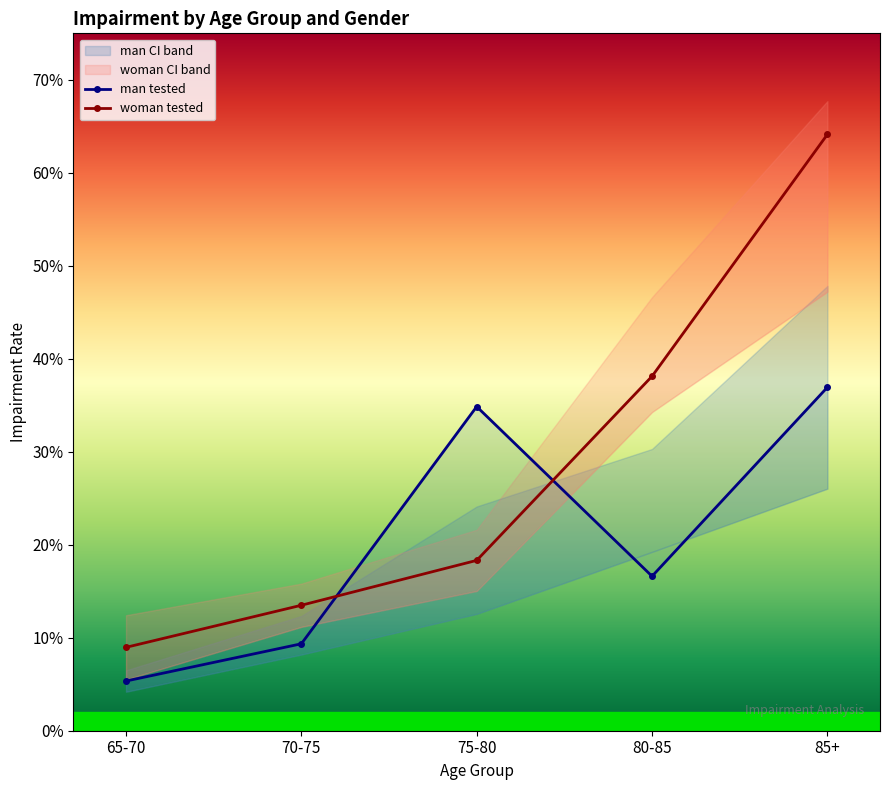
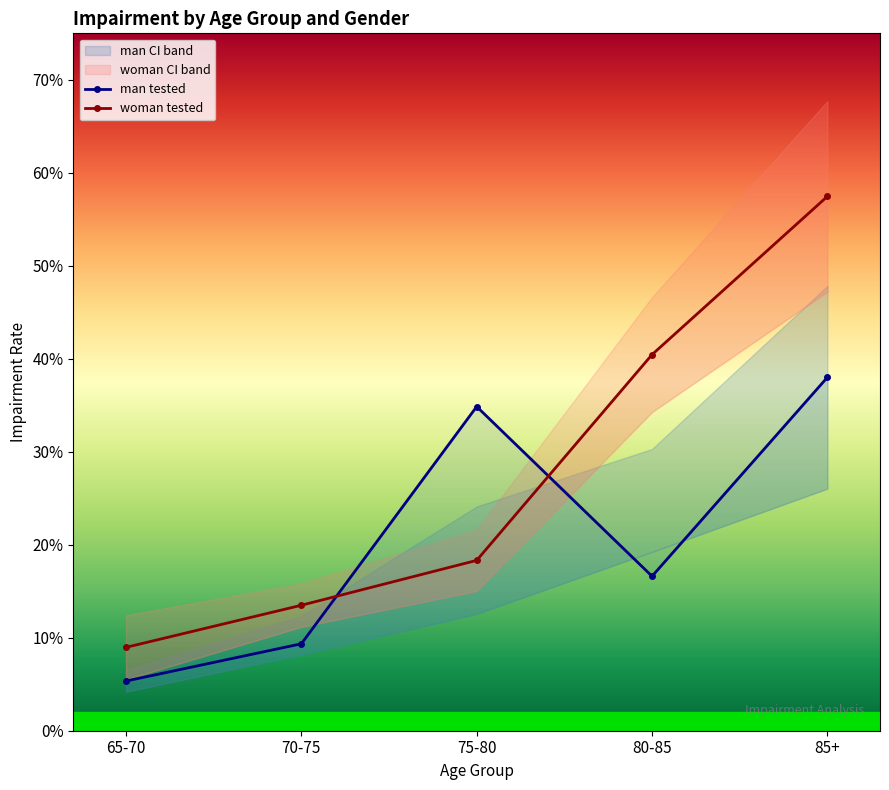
woman tested, 80-85: 38% -> 40%
man tested, 85+: 37% -> 38%
woman tested, 85+: 64% -> 57%
